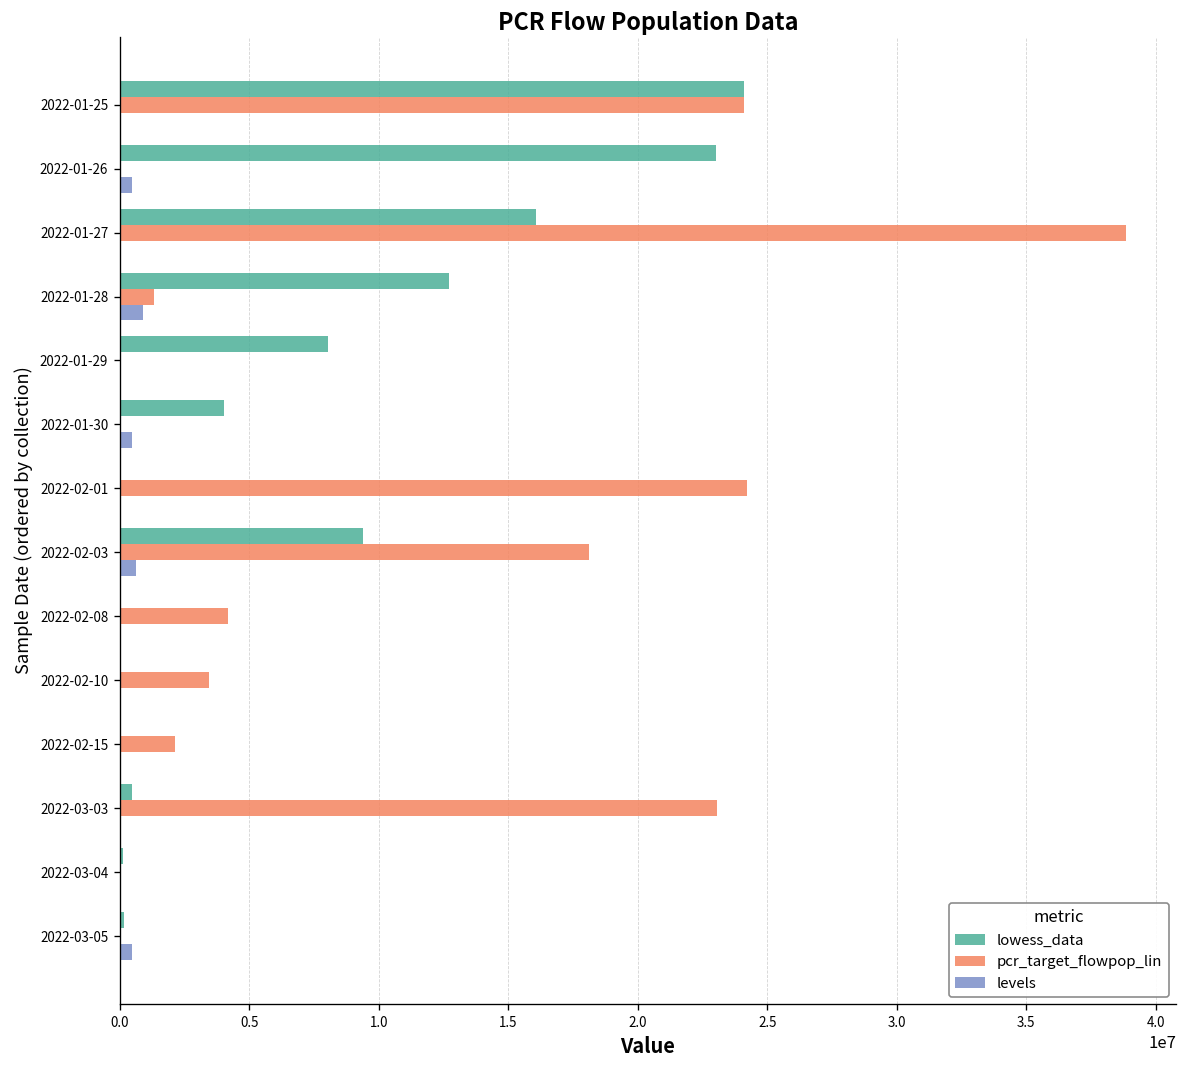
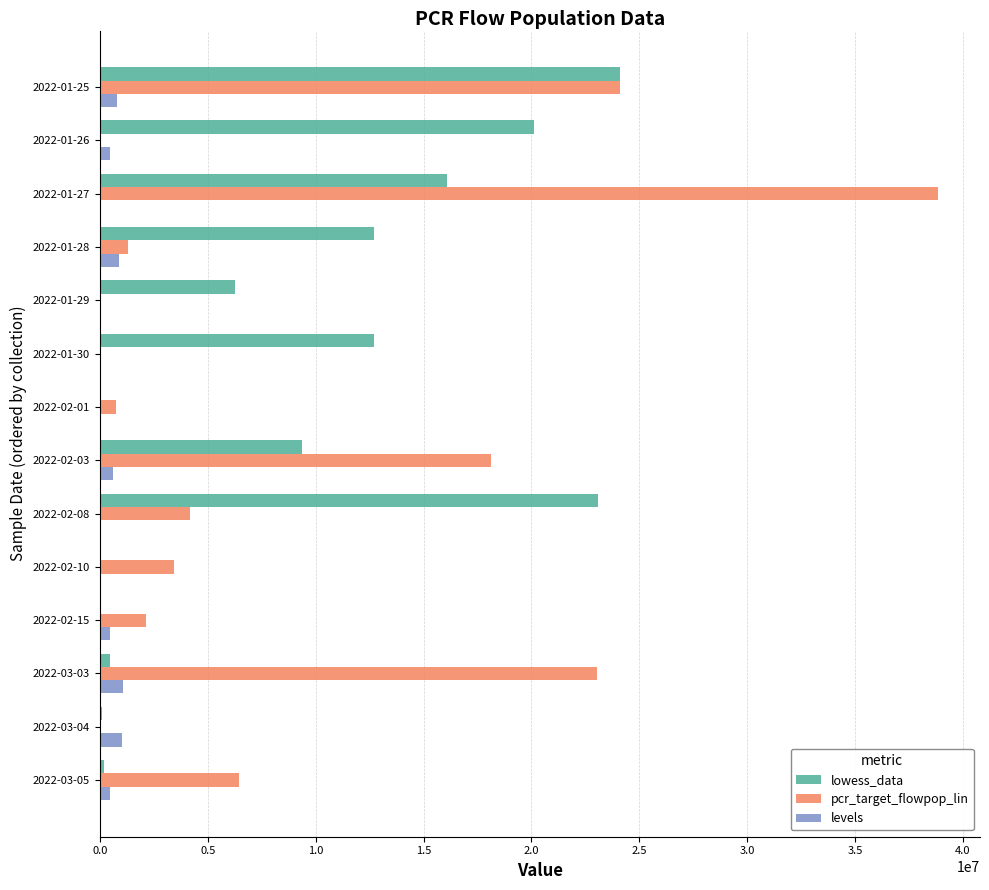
levels, 2022-01-25: 0 -> 800000
lowess_data, 2022-01-26: 23000000 -> 20100000
lowess_data, 2022-01-29: 8000000 -> 6300000
lowess_data, 2022-01-30: 4000000 -> 12700000
levels, 2022-01-30: 500000 -> 0
pcr_target_flowpop_lin, 2022-02-01: 24200000 -> 700000
lowess_data, 2022-02-08: 0 -> 23100000
levels, 2022-02-15: 0 -> 500000
levels, 2022-03-03: 0 -> 1100000
levels, 2022-03-04: 0 -> 1000000
pcr_target_flowpop_lin, 2022-03-05: 0 -> 6400000
